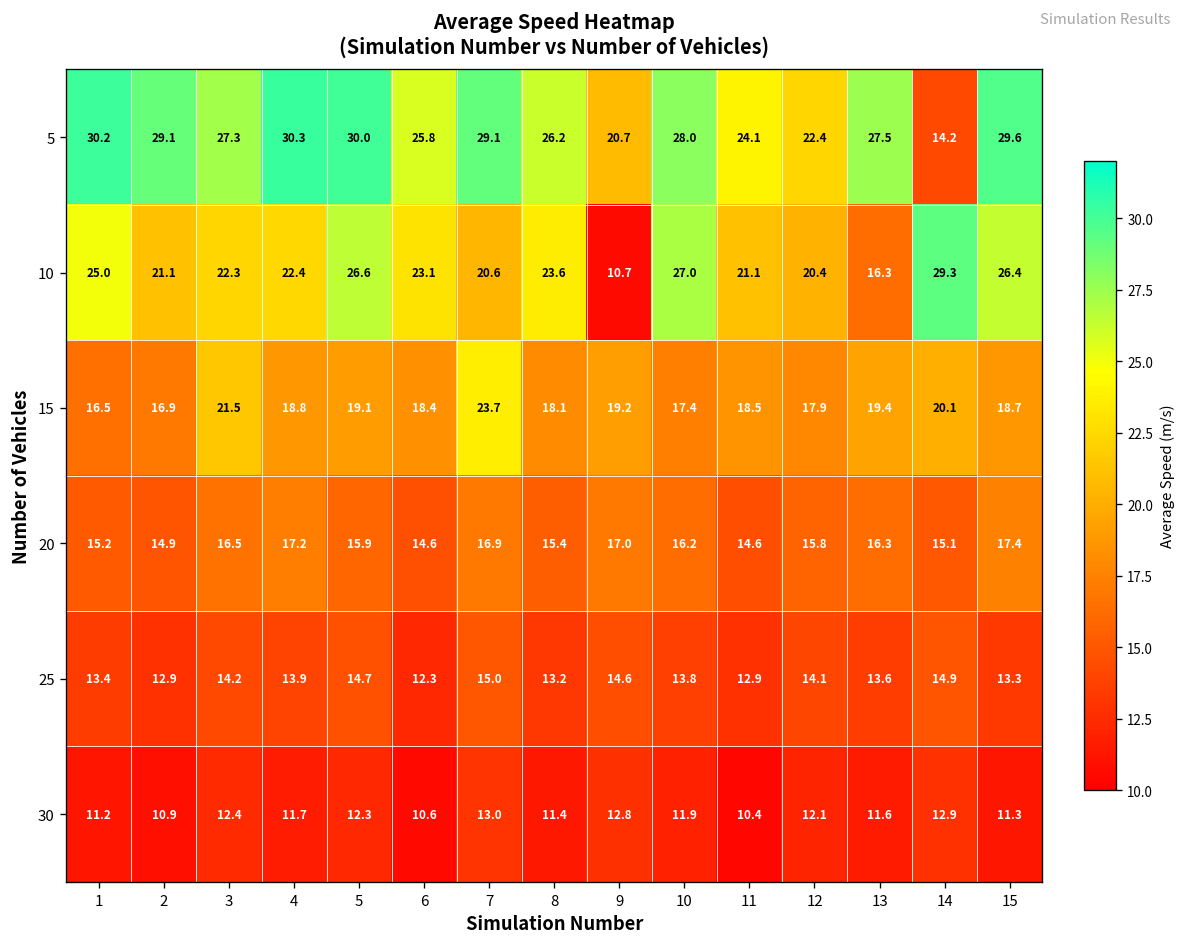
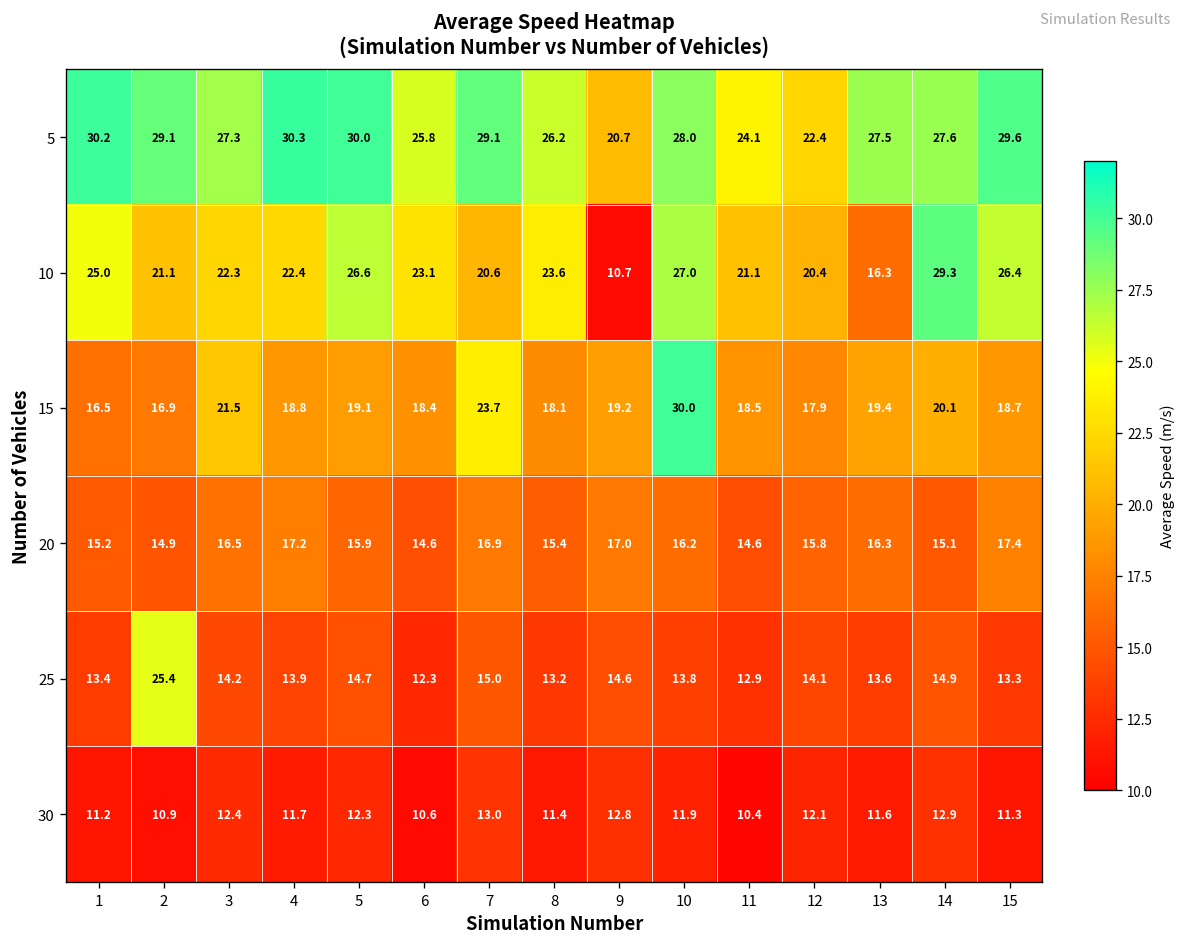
5, 14: 14.2 -> 27.6
15, 10: 17.4 -> 30.0
25, 2: 12.9 -> 25.4
